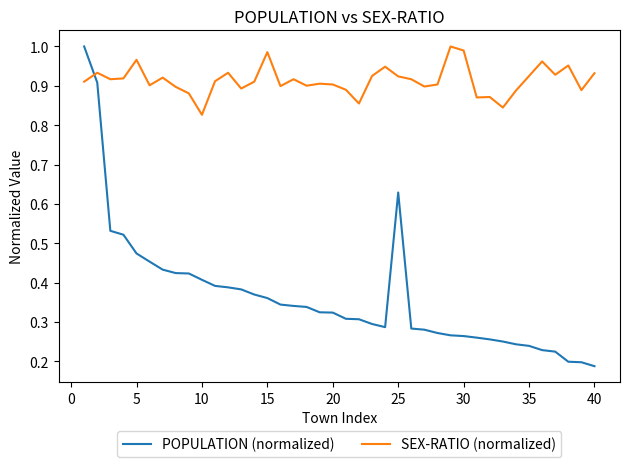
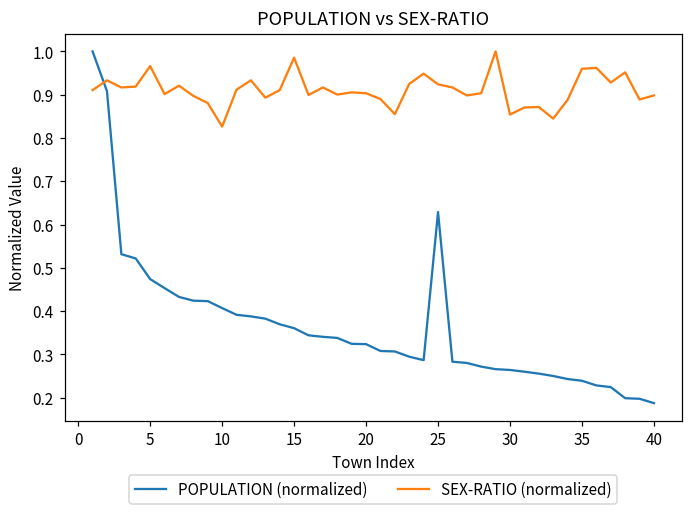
SEX-RATIO (normalized), 30: 0.99 -> 0.85
SEX-RATIO (normalized), 35: 0.92 -> 0.96
SEX-RATIO (normalized), 40: 0.93 -> 0.90
